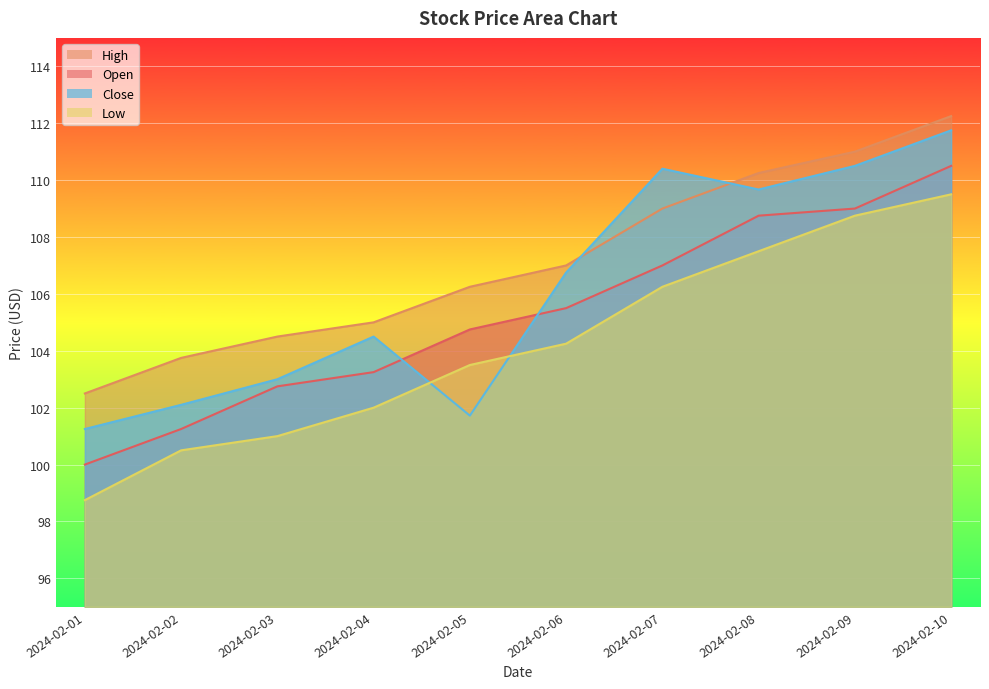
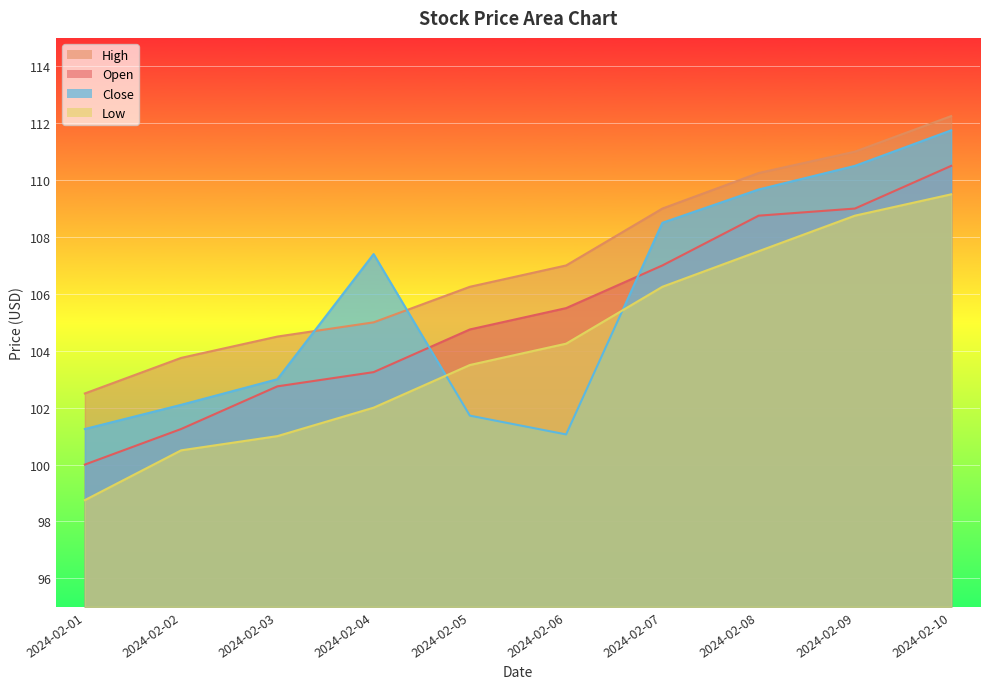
Close, 2024-02-04: 104.5 -> 107.4
Close, 2024-02-06: 106.8 -> 101.1
Close, 2024-02-07: 110.4 -> 108.5
